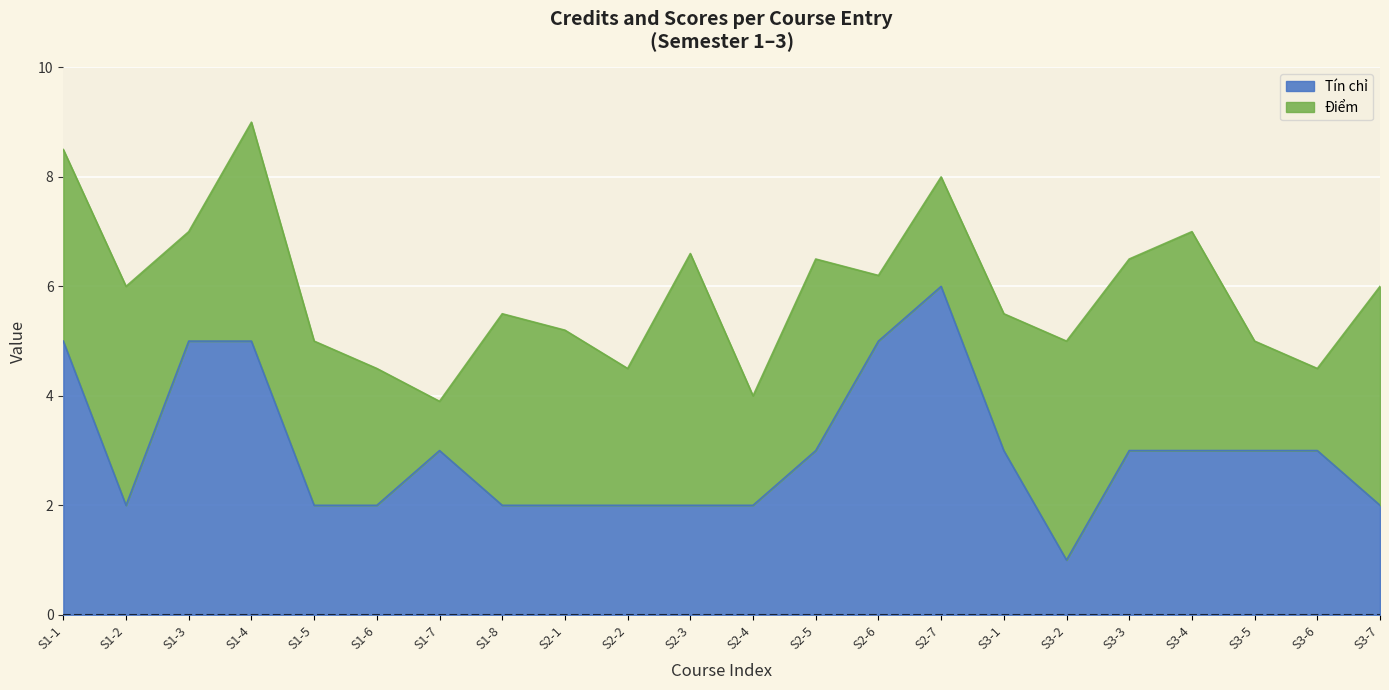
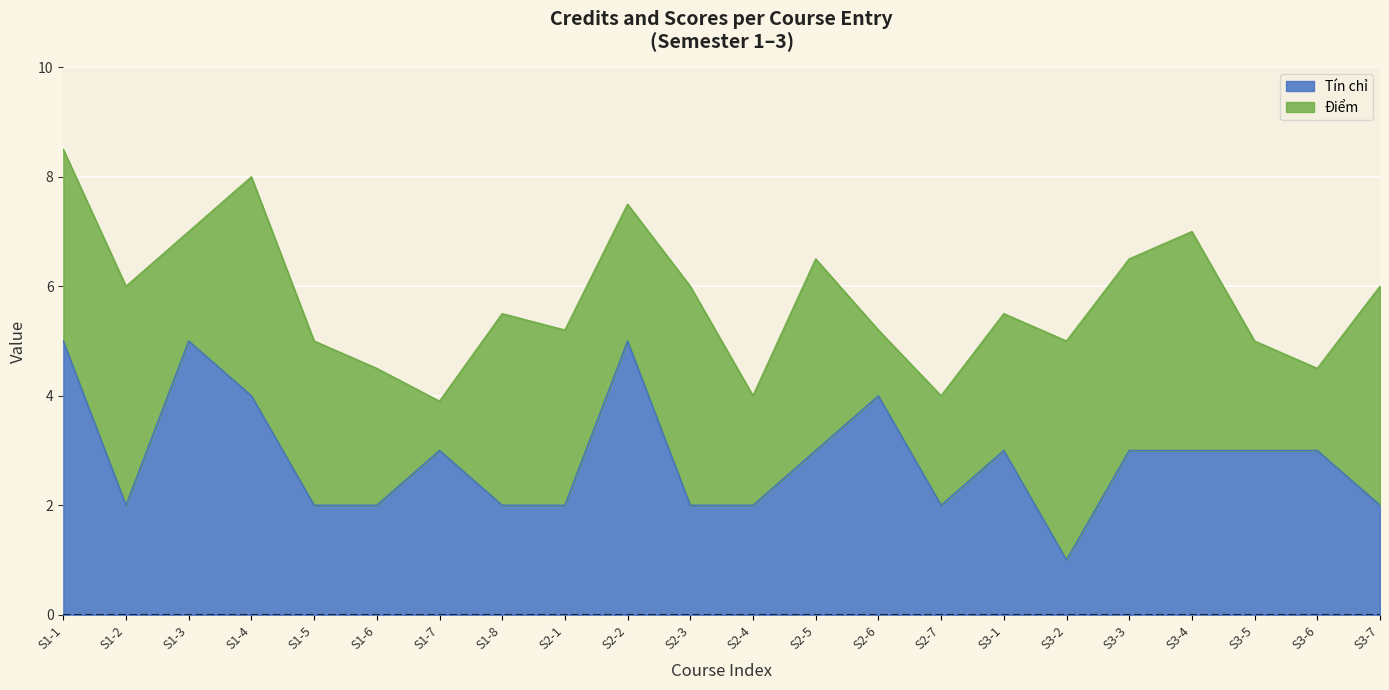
Tín chỉ, S1-4: 5 -> 4
Tín chỉ, S2-2: 2 -> 5
Điểm, S2-3: 4.6 -> 4.0
Tín chỉ, S2-6: 5 -> 4
Tín chỉ, S2-7: 6 -> 2
